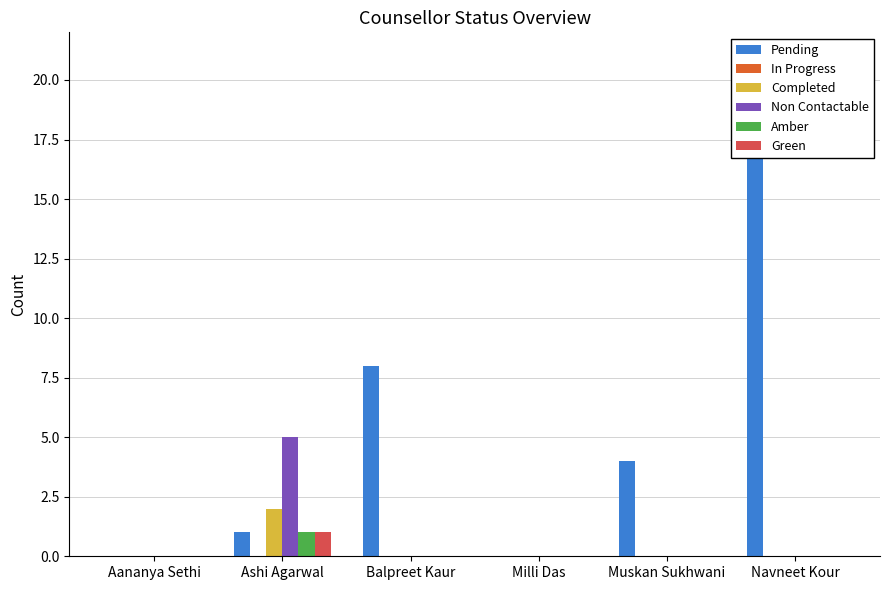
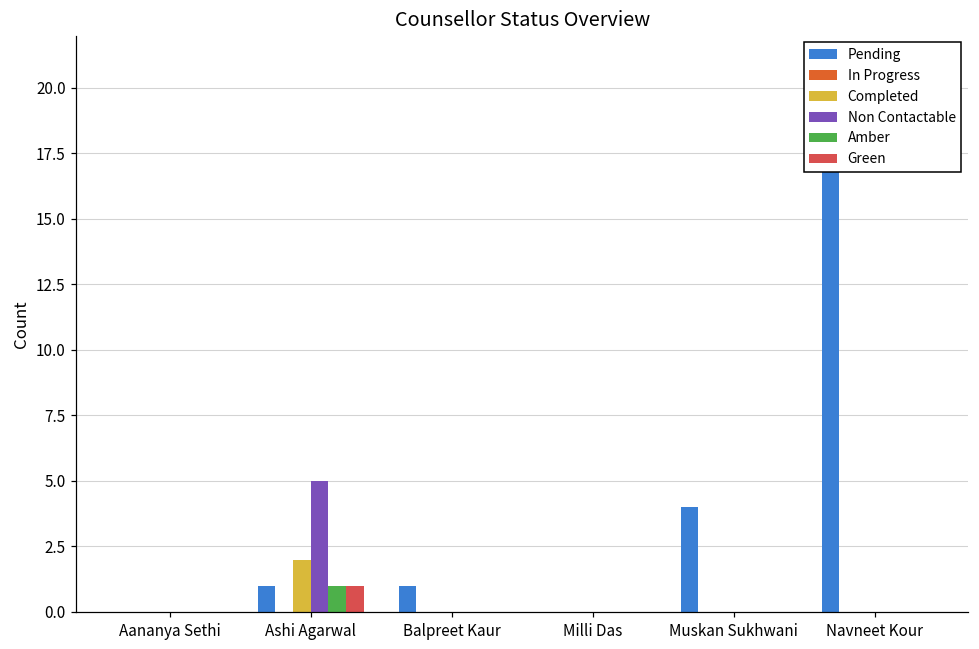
Pending, Balpreet Kaur: 8 -> 1
